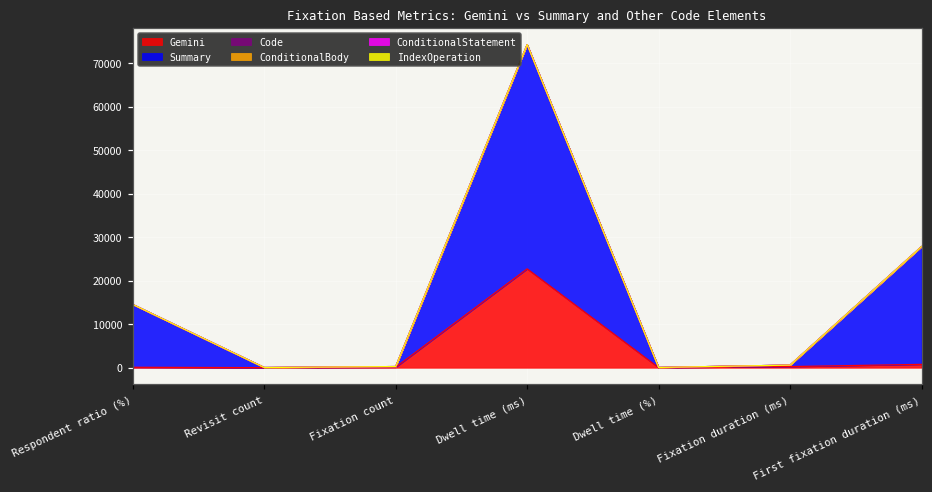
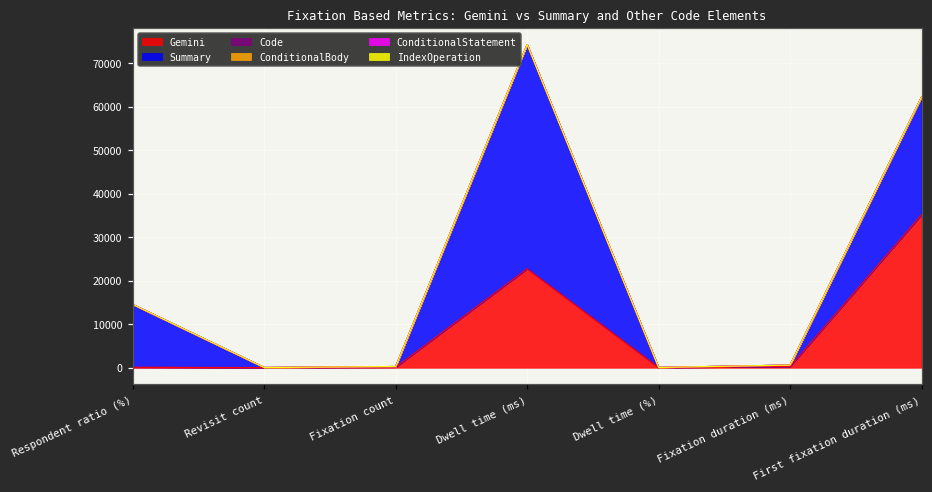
Gemini, First fixation duration (ms): 1000 -> 35000
